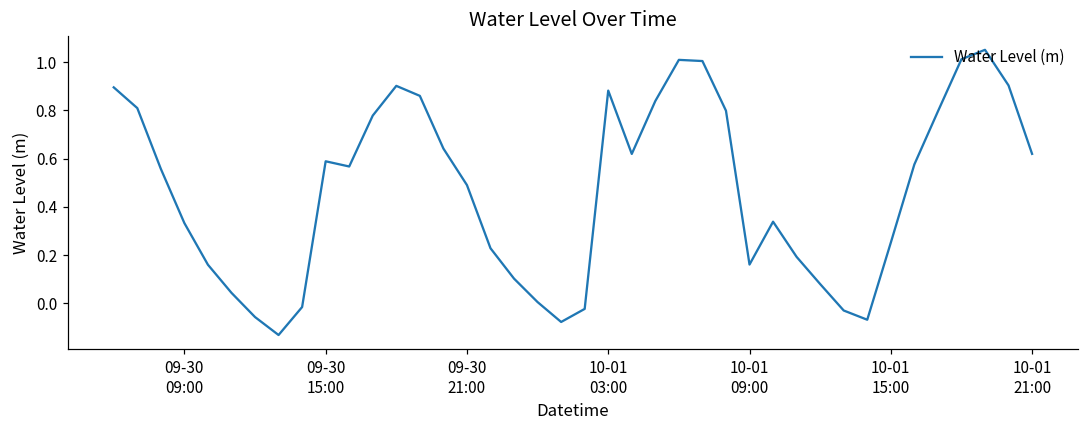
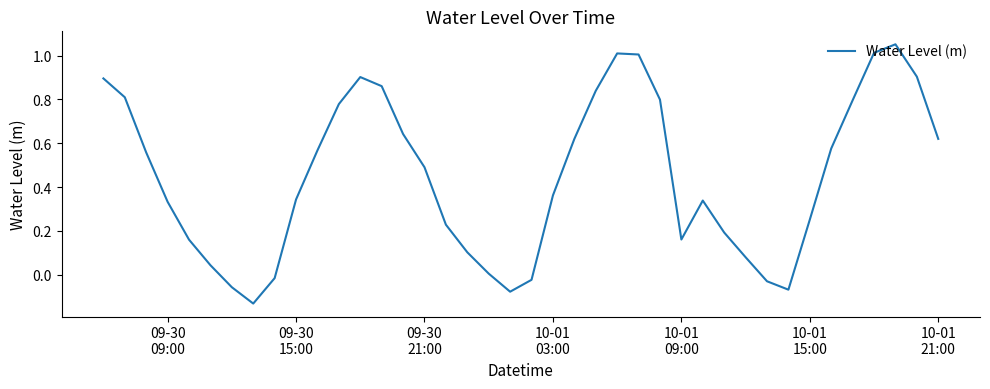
09-30 15:00: 0.59 -> 0.34
10-01 03:00: 0.88 -> 0.36
